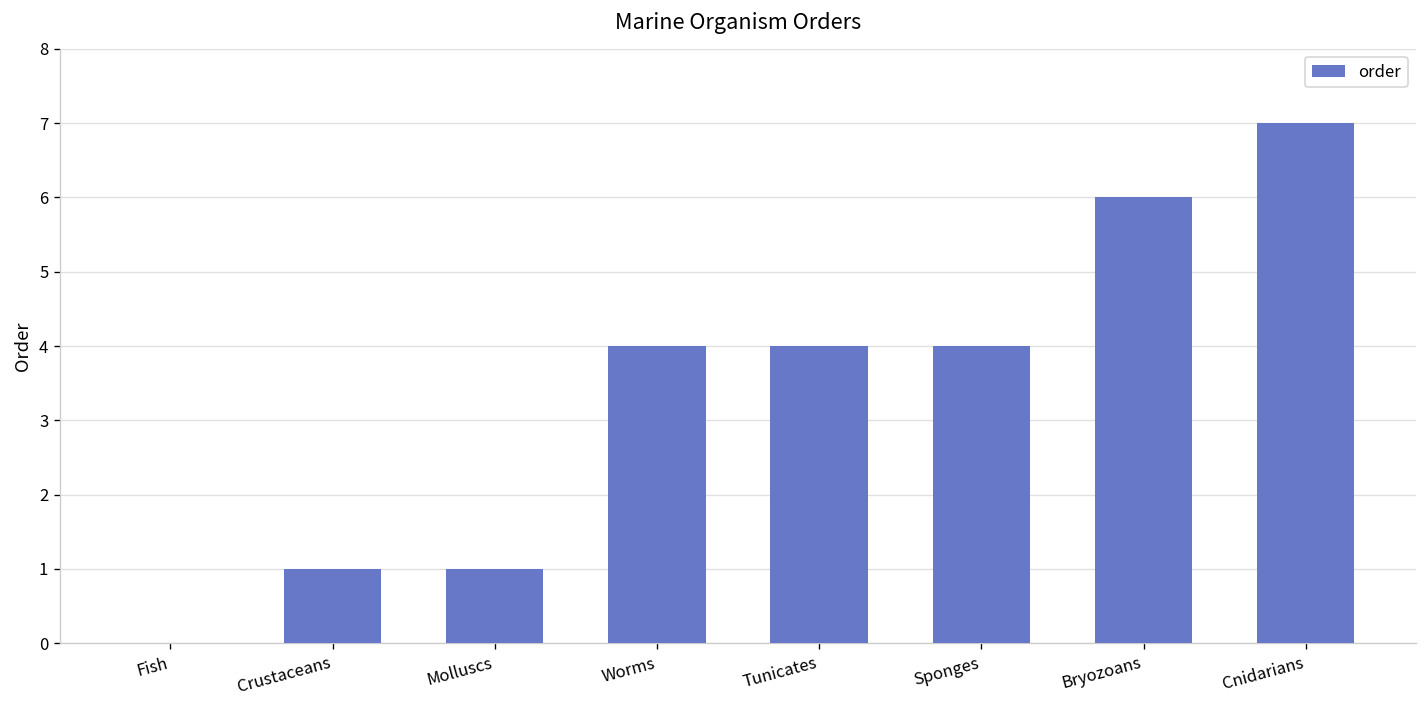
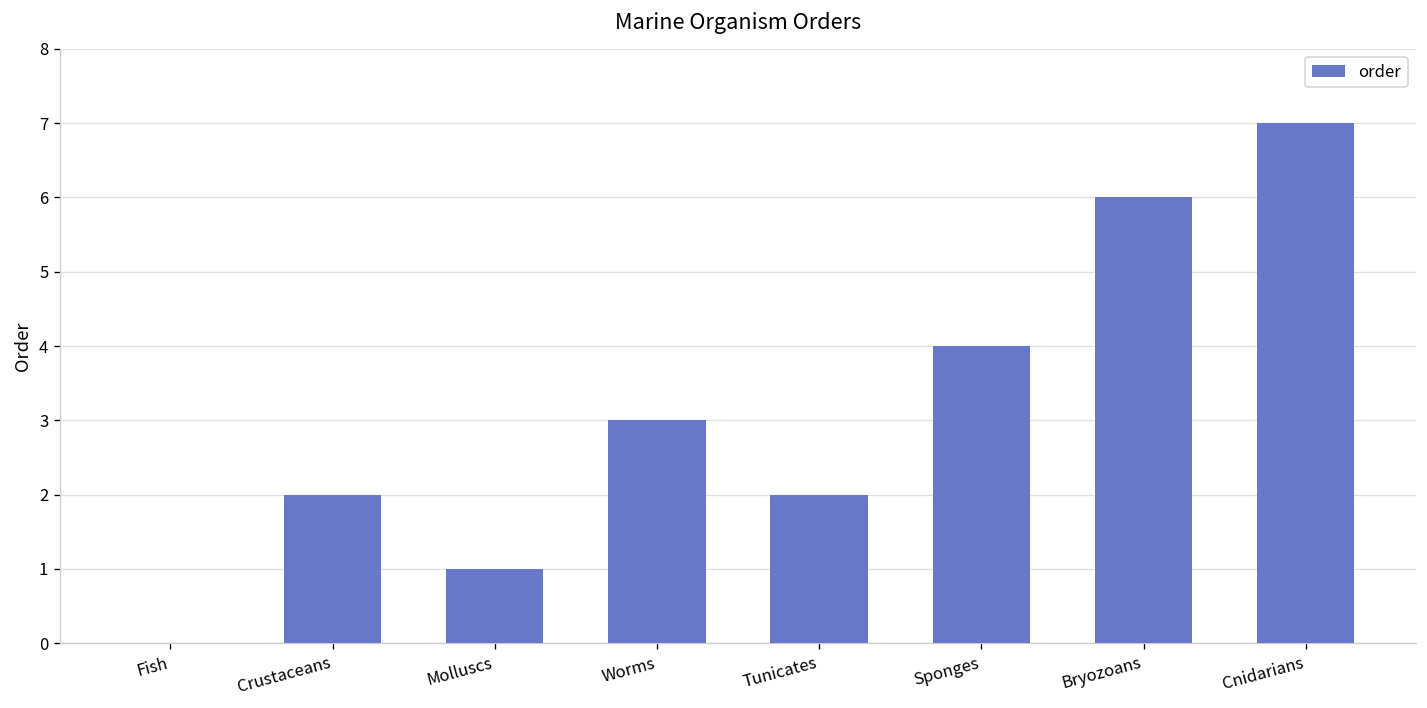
Crustaceans: 1 -> 2
Worms: 4 -> 3
Tunicates: 4 -> 2
